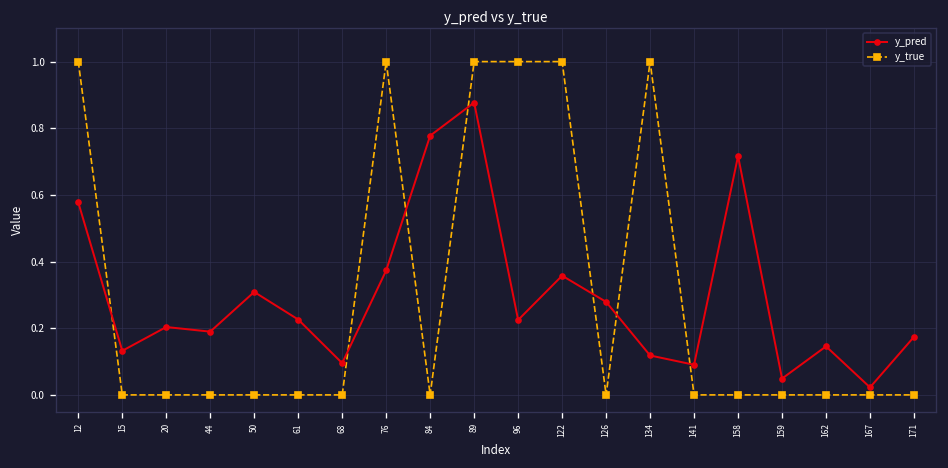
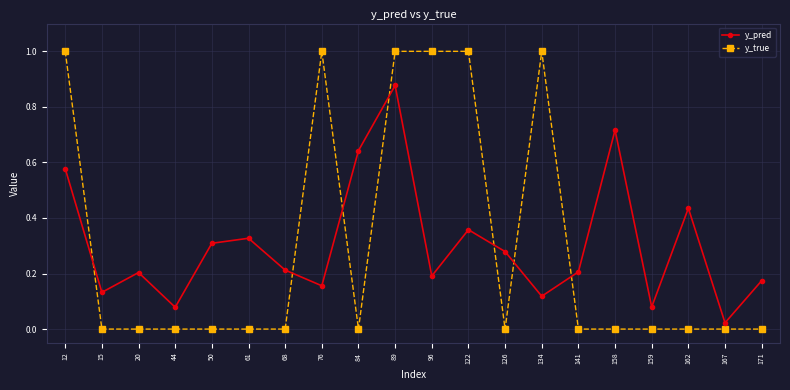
y_pred, 44: 0.19 -> 0.08
y_pred, 61: 0.23 -> 0.33
y_pred, 68: 0.10 -> 0.21
y_pred, 76: 0.37 -> 0.16
y_pred, 84: 0.78 -> 0.64
y_pred, 96: 0.22 -> 0.19
y_pred, 141: 0.09 -> 0.21
y_pred, 159: 0.05 -> 0.08
y_pred, 162: 0.15 -> 0.44
